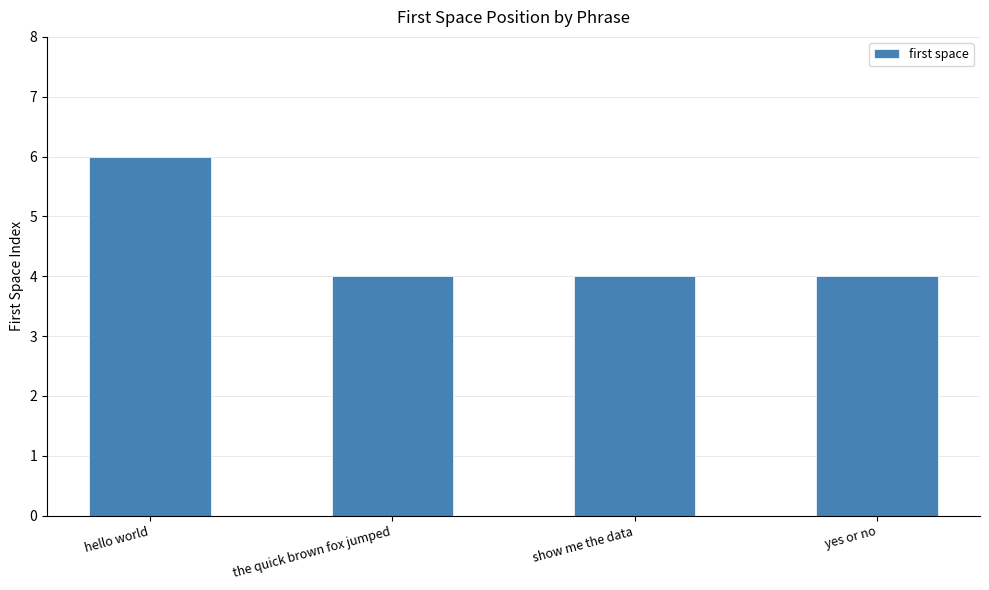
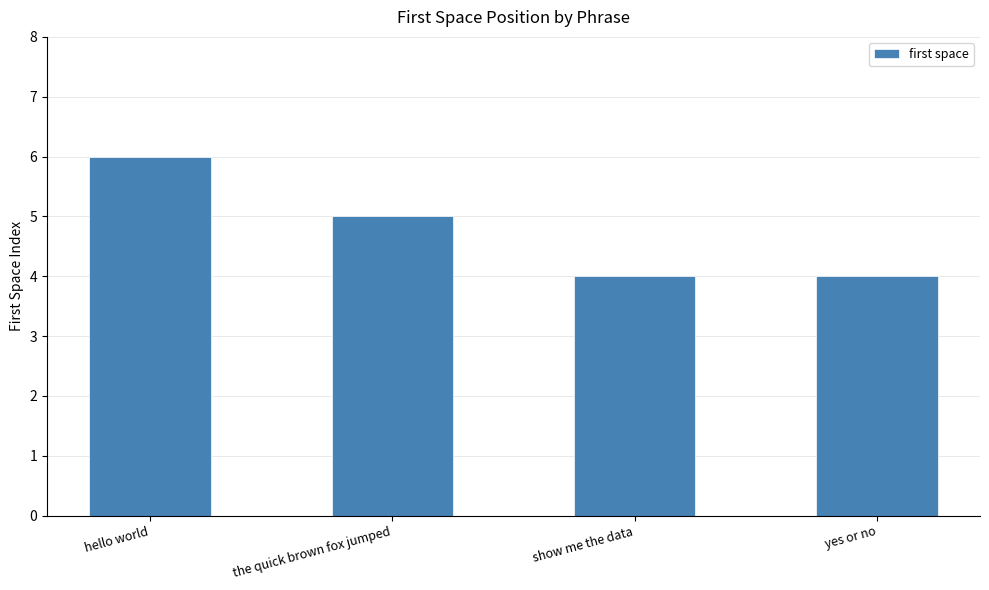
the quick brown fox jumped: 4 -> 5
